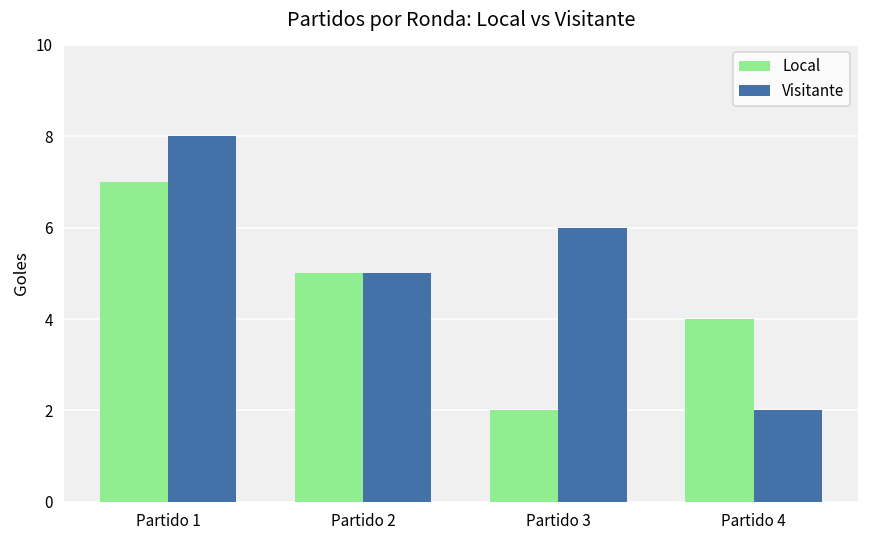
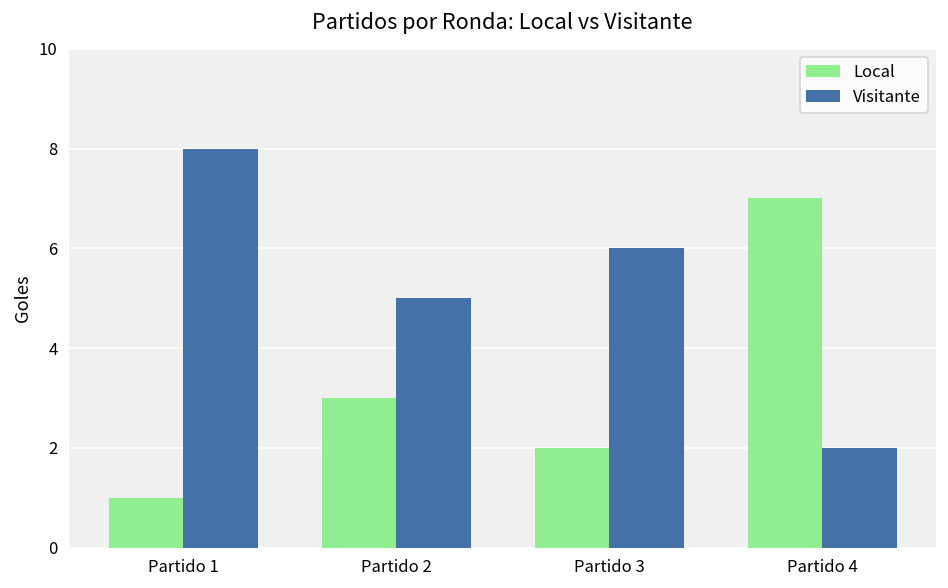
Local, Partido 1: 7 -> 1
Local, Partido 2: 5 -> 3
Local, Partido 4: 4 -> 7
